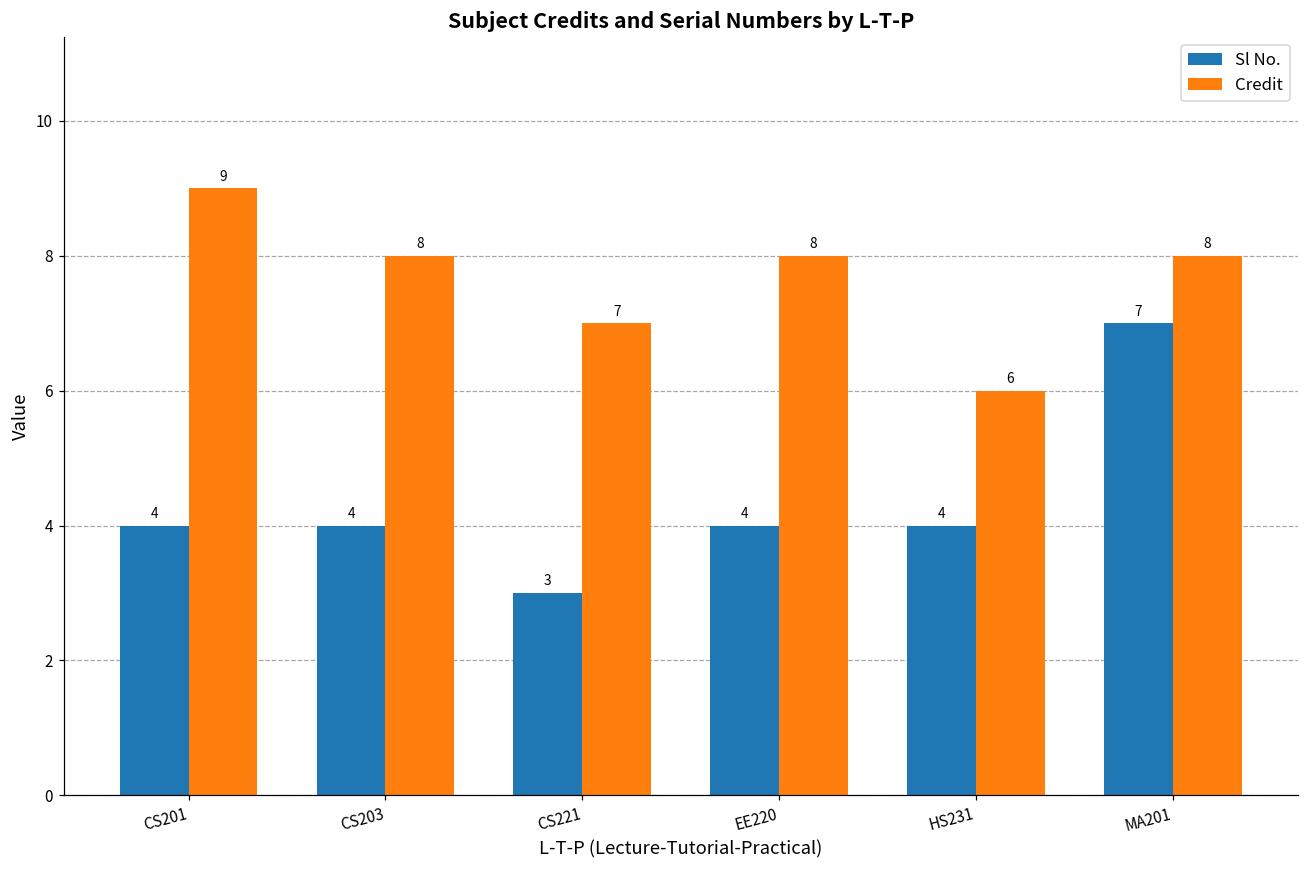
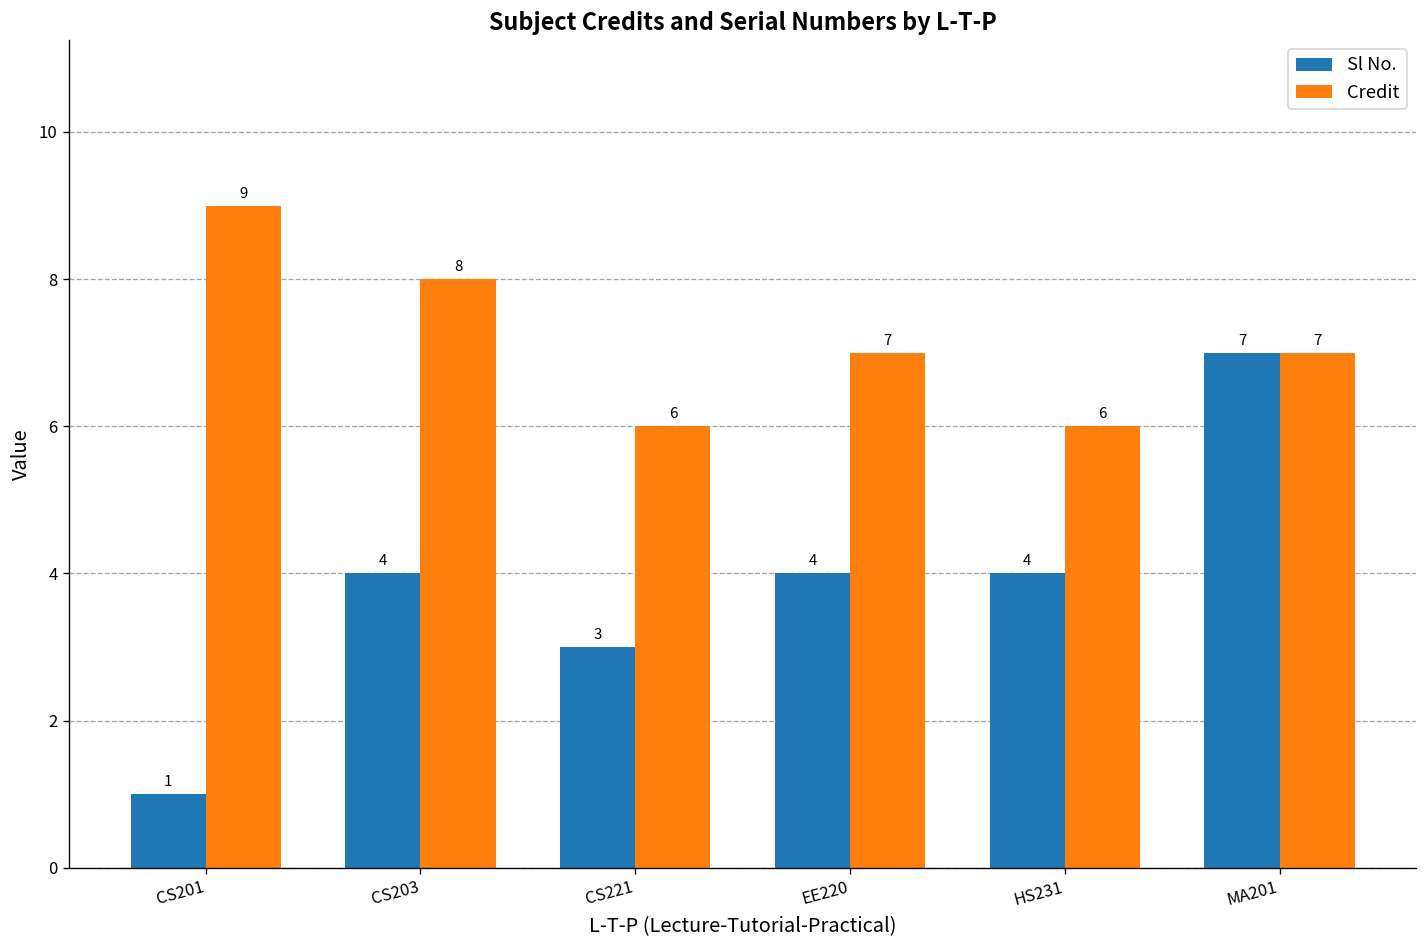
Sl No., CS201: 4 -> 1
Credit, CS221: 7 -> 6
Credit, EE220: 8 -> 7
Credit, MA201: 8 -> 7
